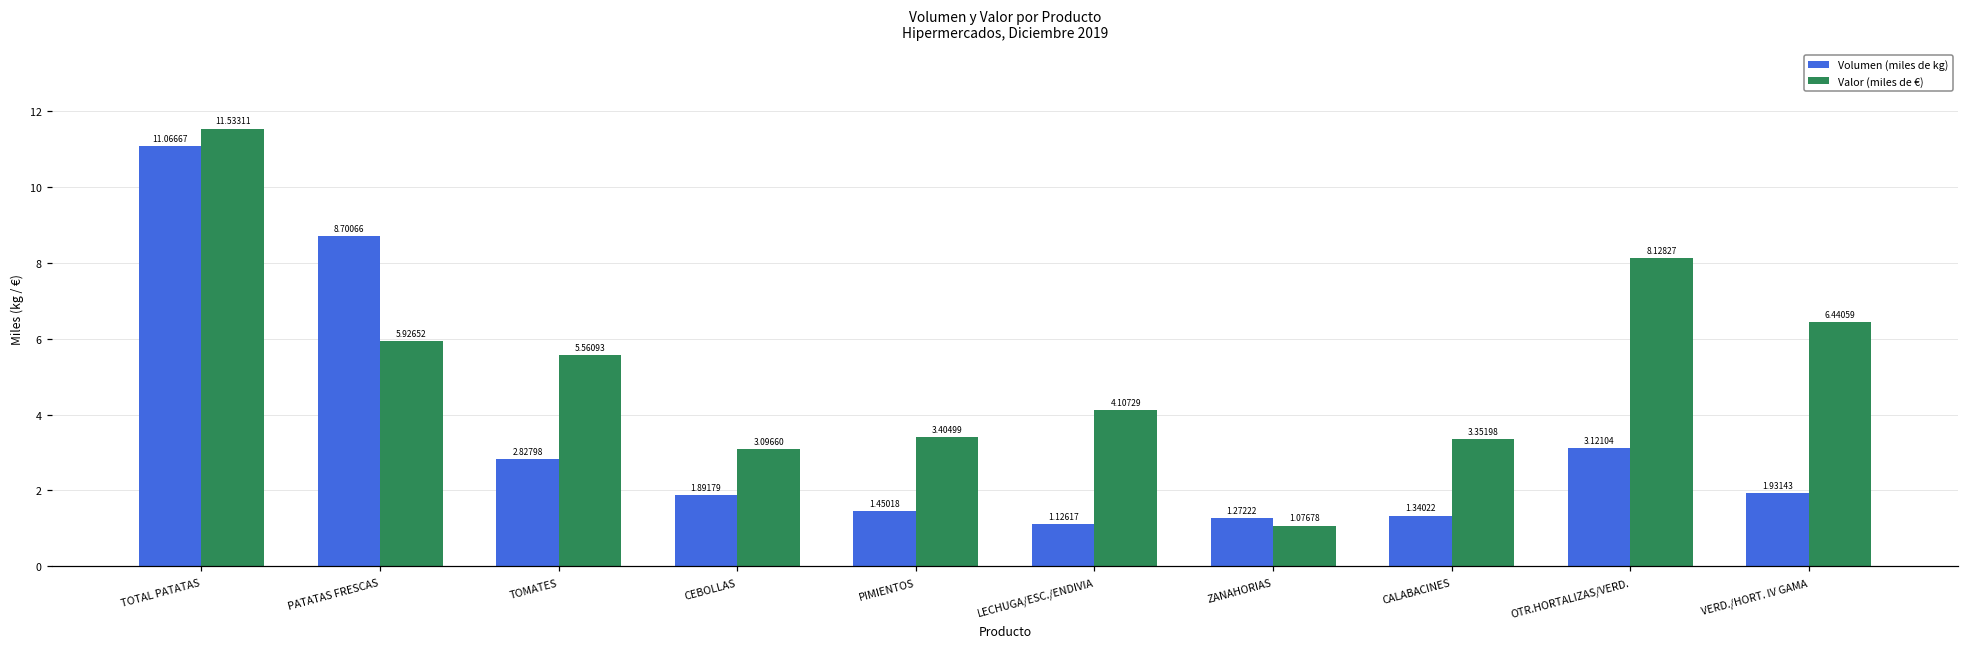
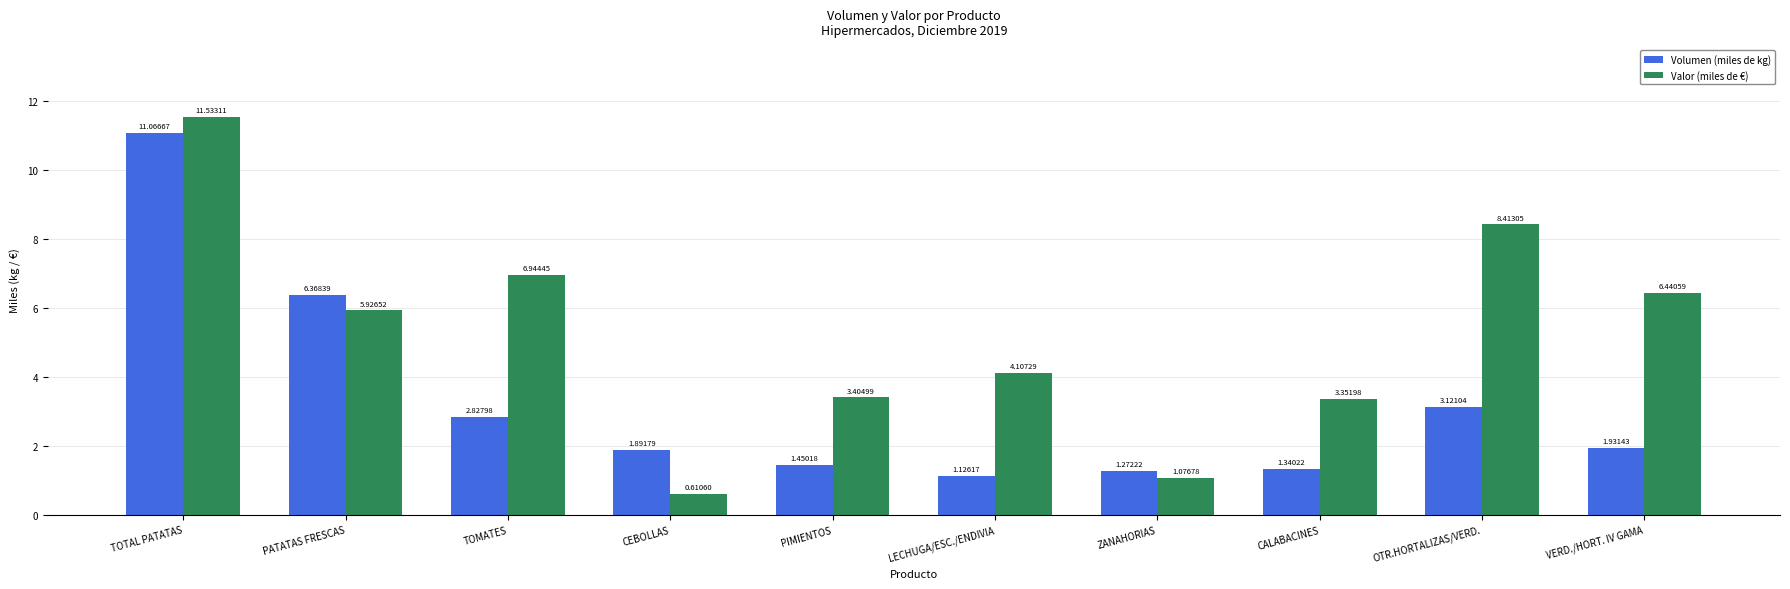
Volumen (miles de kg), PATATAS FRESCAS: 8.70066 -> 6.36839
Valor (miles de €), TOMATES: 5.56093 -> 6.94445
Valor (miles de €), CEBOLLAS: 3.09660 -> 0.61060
Valor (miles de €), OTR.HORTALIZAS/VERD.: 8.12827 -> 8.41305
